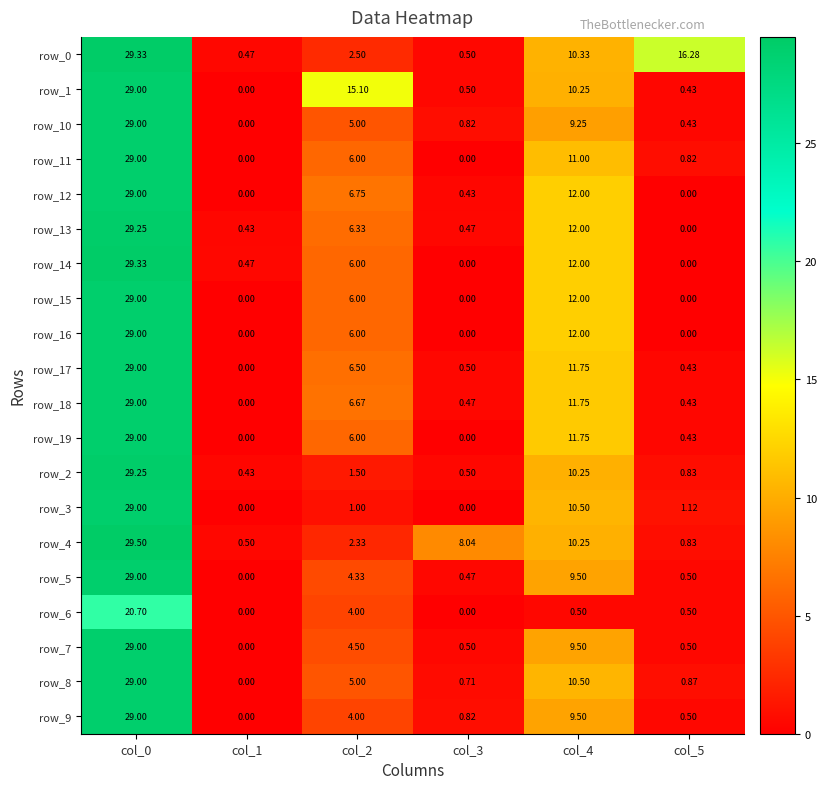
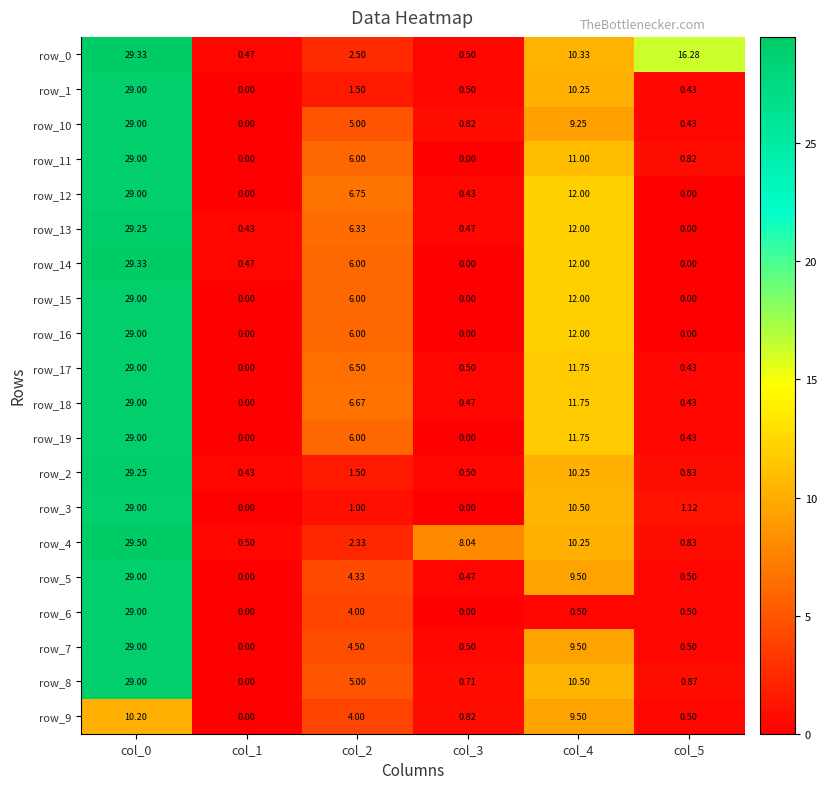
row_1, col_2: 15.10 -> 1.50
row_6, col_0: 20.70 -> 29.00
row_9, col_0: 29.00 -> 10.20
